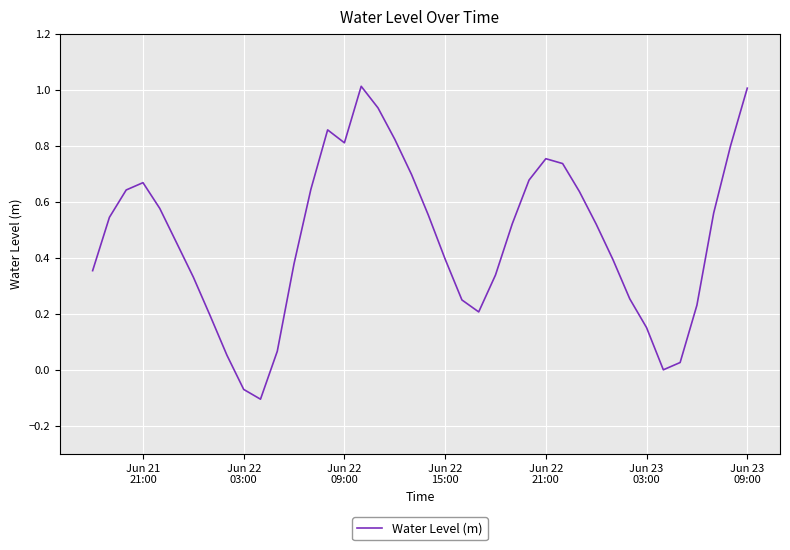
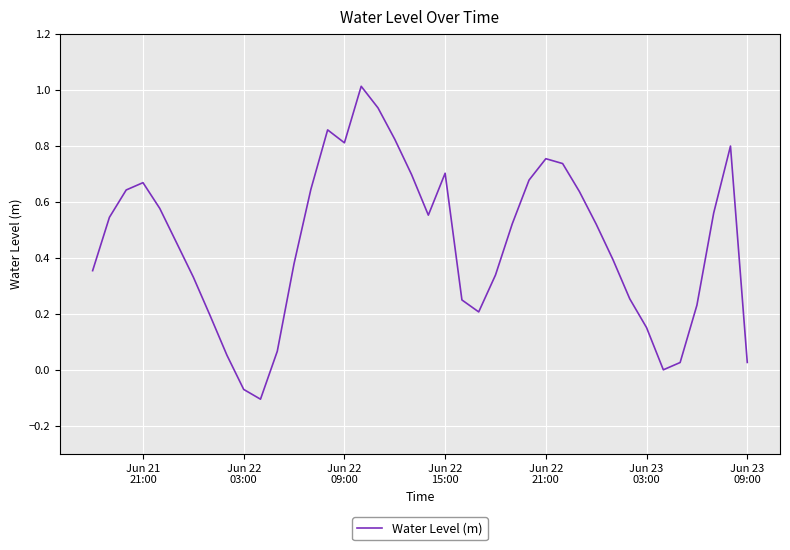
Jun 22 15:00: 0.40 -> 0.70
Jun 23 09:00: 1.01 -> 0.03
